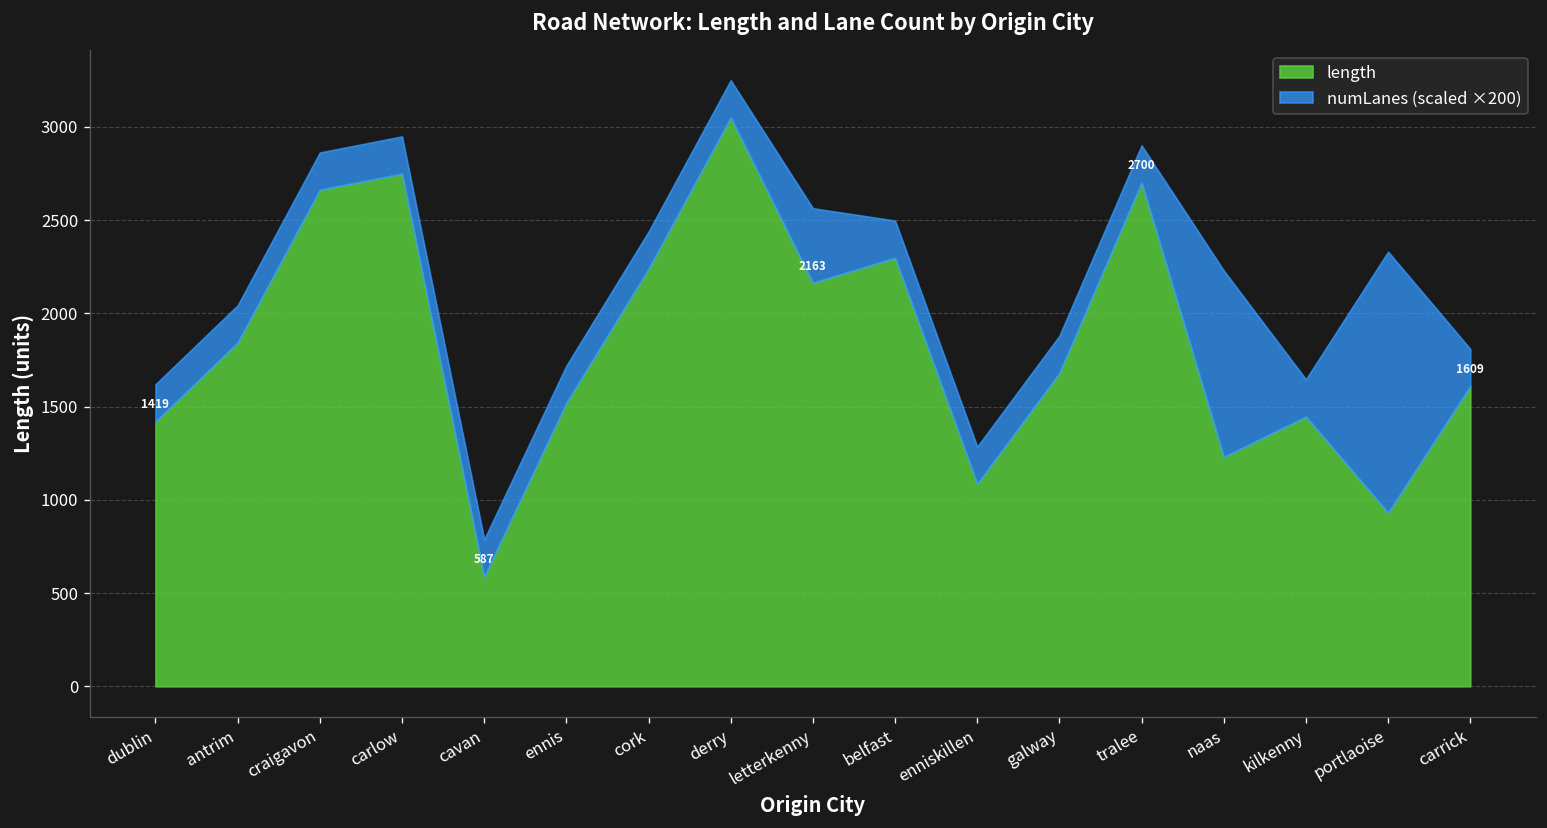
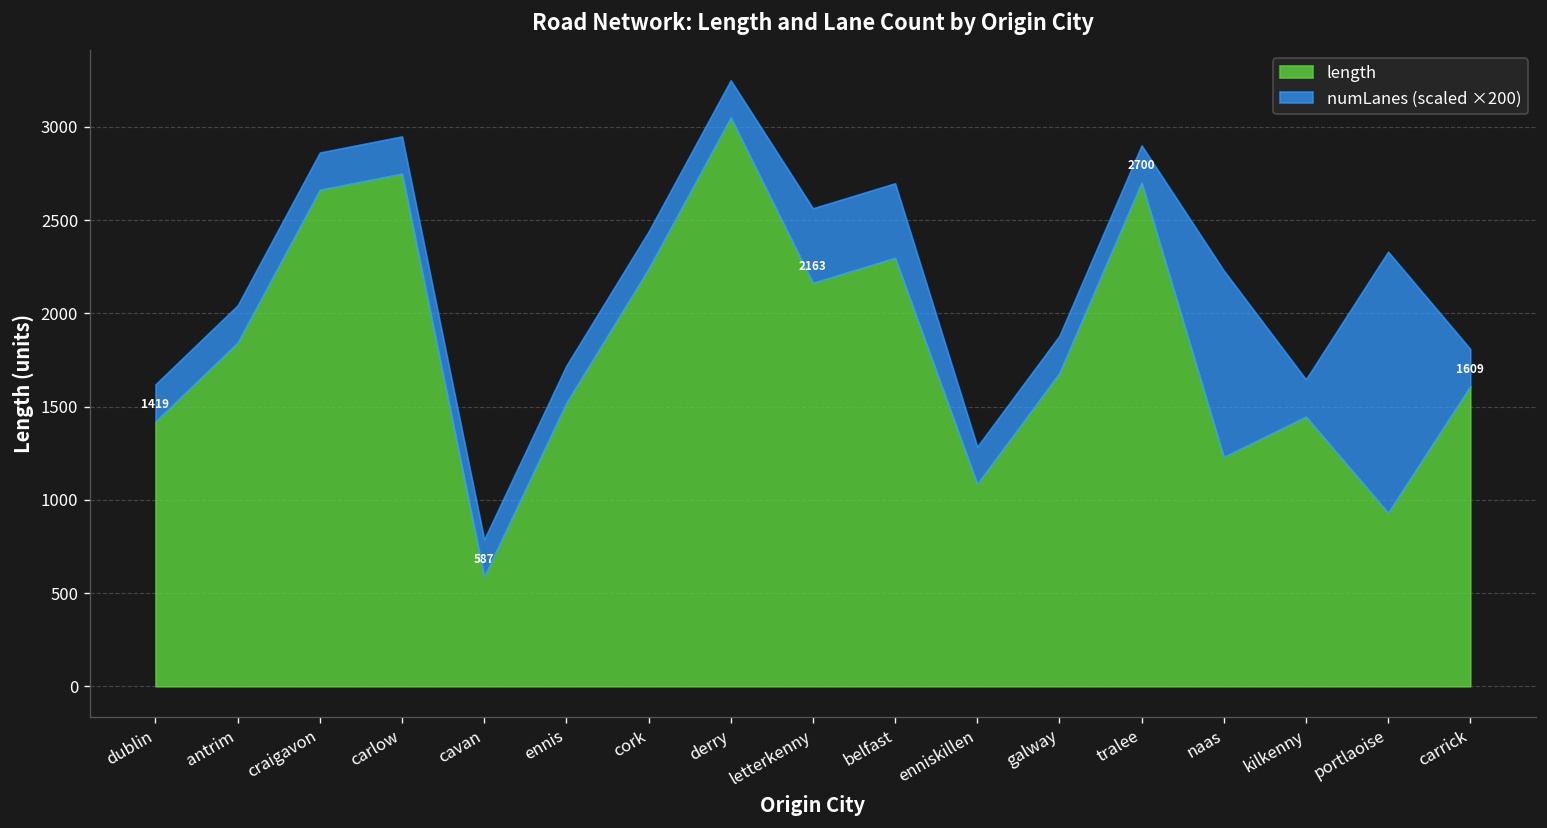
numLanes (scaled ×200), belfast: 200 -> 400
